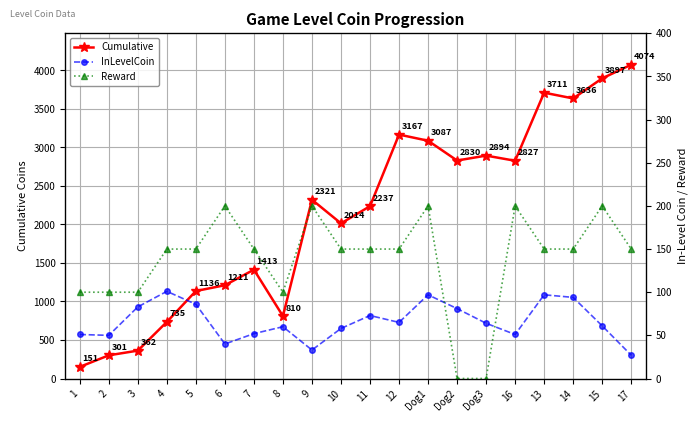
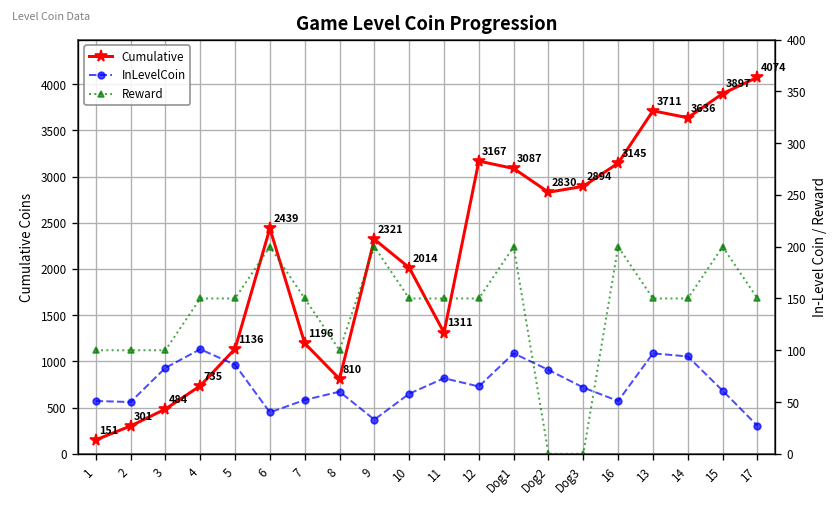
Cumulative, 3: 362 -> 484
Cumulative, 6: 1211 -> 2439
Cumulative, 7: 1413 -> 1196
Cumulative, 11: 2237 -> 1311
Cumulative, 16: 2827 -> 3145
